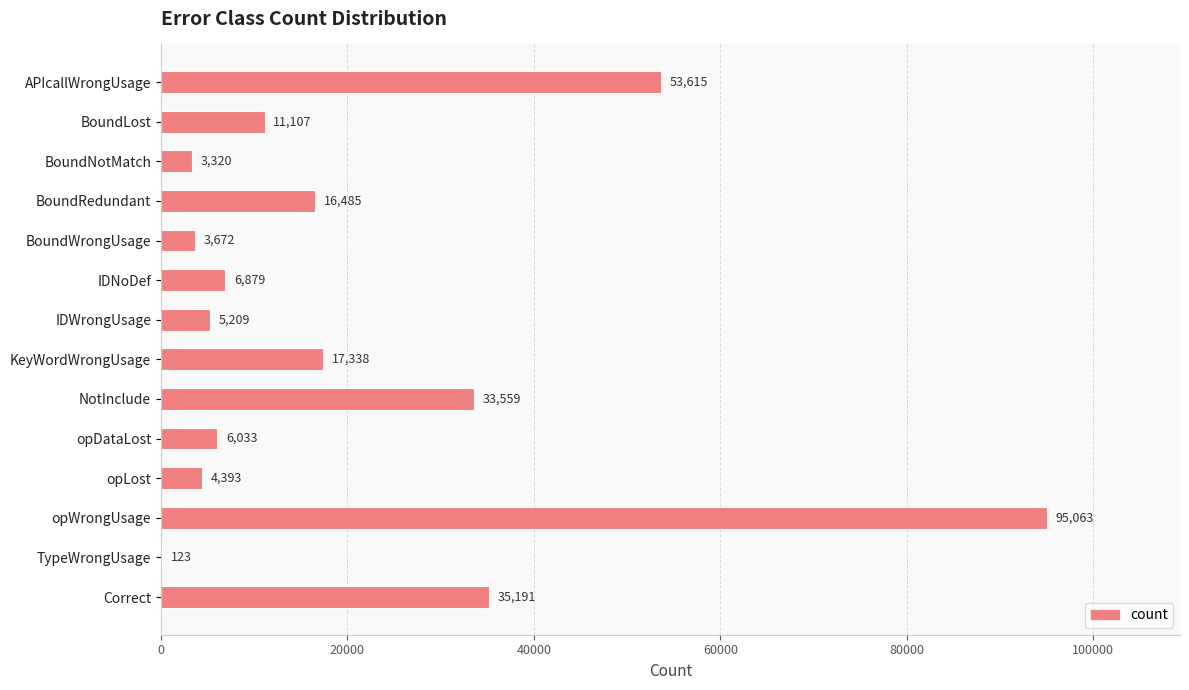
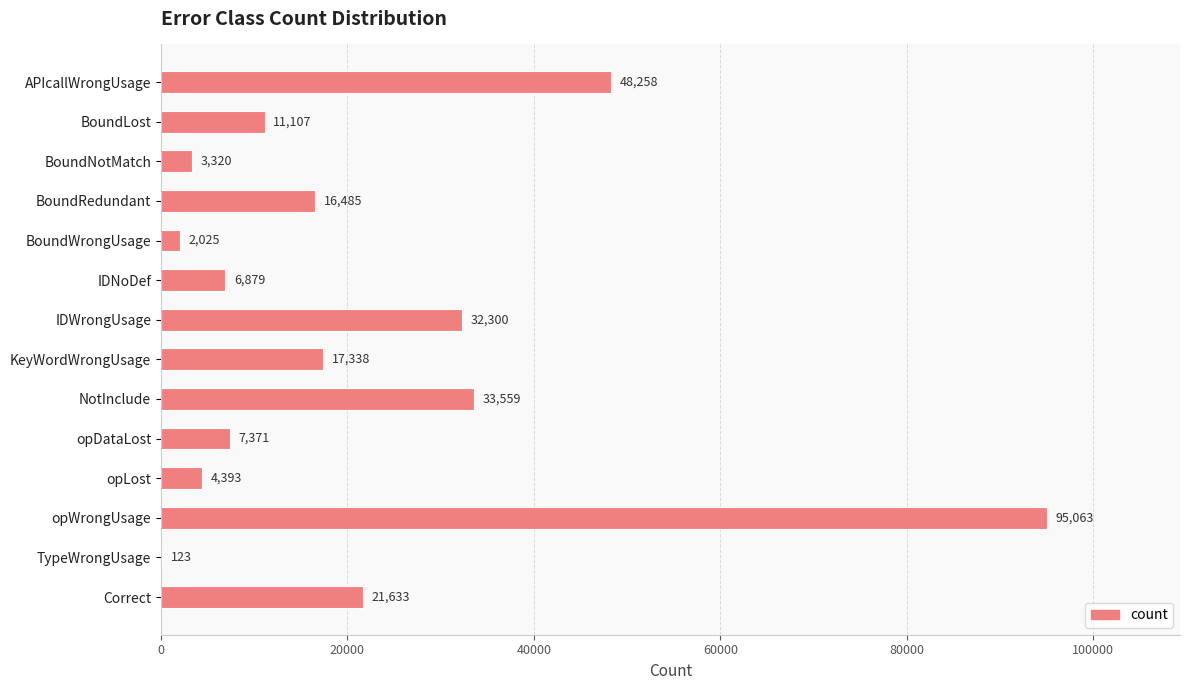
APIcallWrongUsage: 53,615 -> 48,258
BoundWrongUsage: 3,672 -> 2,025
IDWrongUsage: 5,209 -> 32,300
opDataLost: 6,033 -> 7,371
Correct: 35,191 -> 21,633
